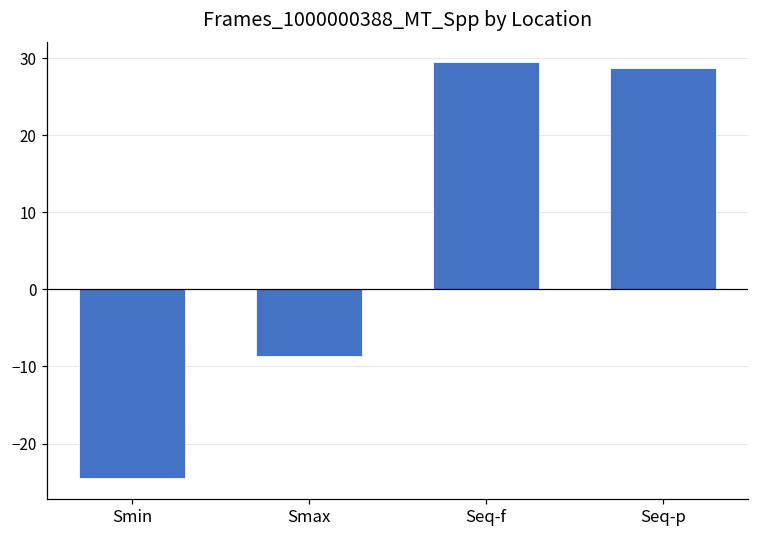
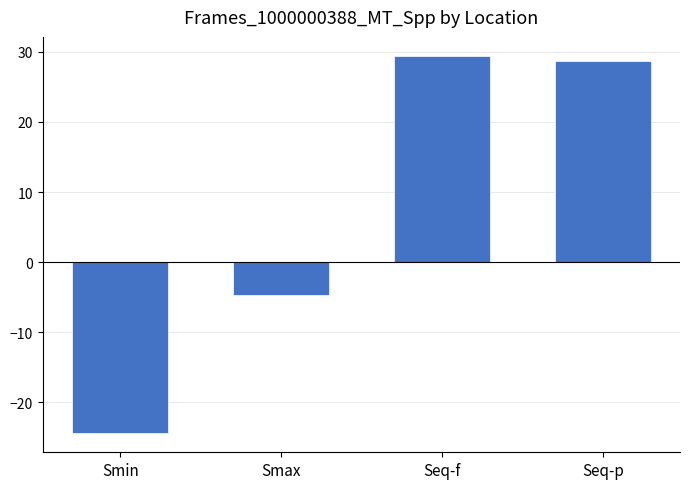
Smax: -9 -> -5
